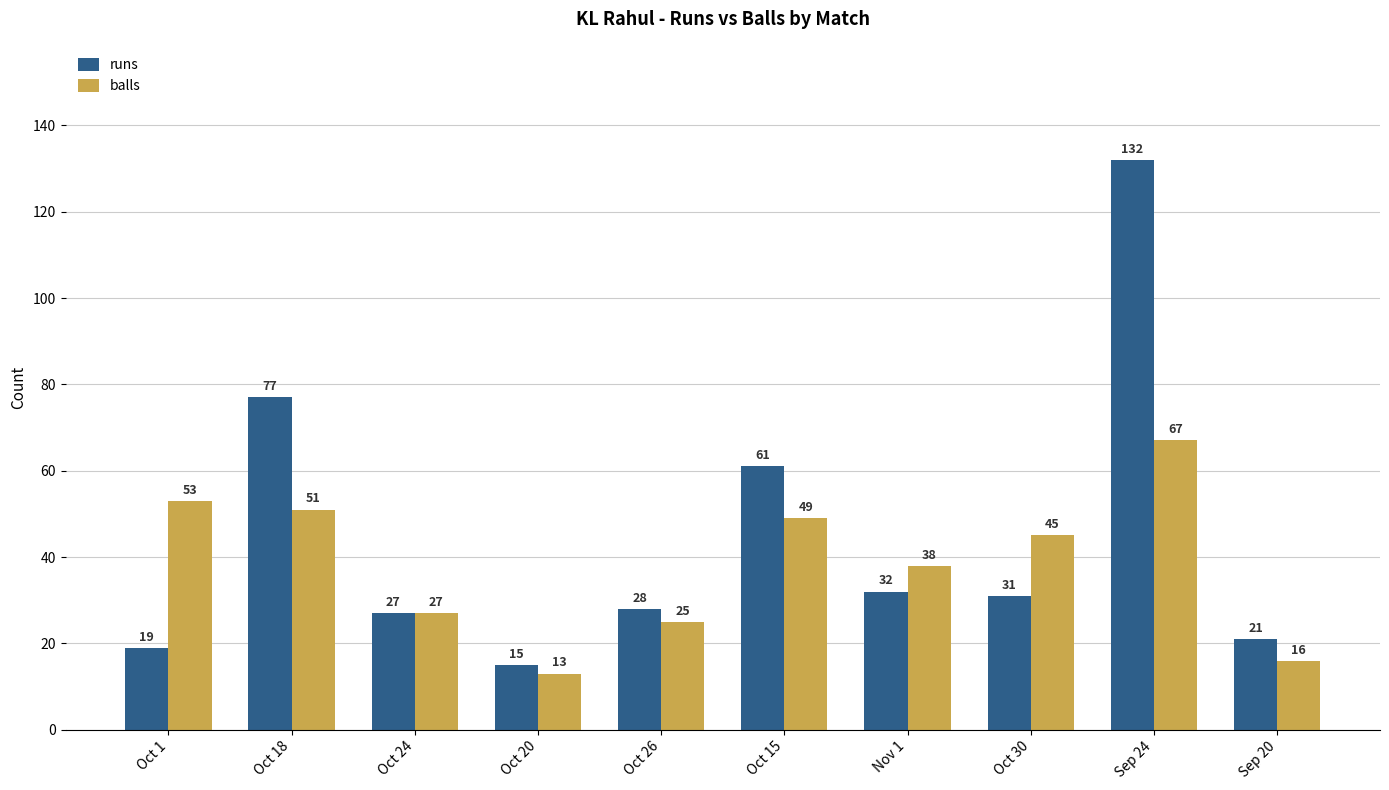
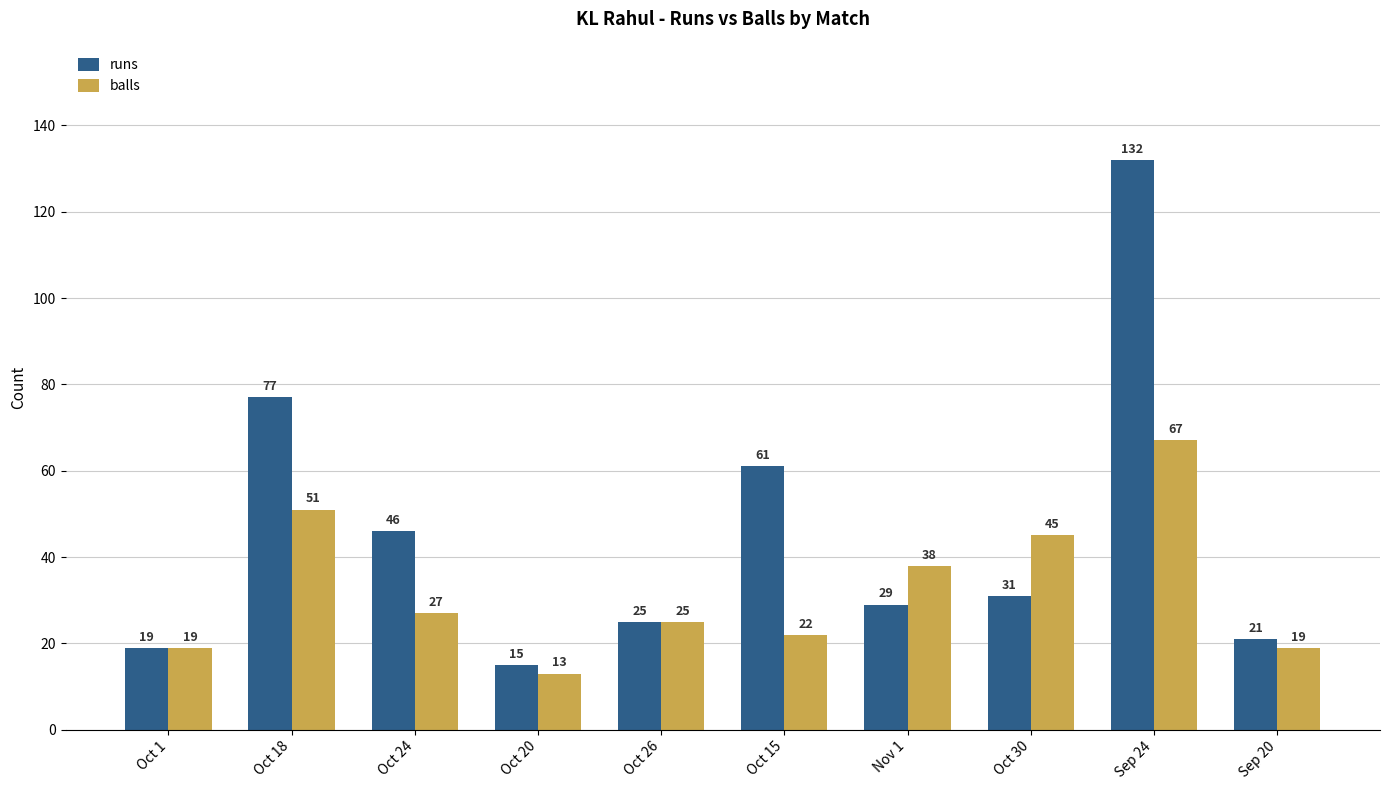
balls, Oct 1: 53 -> 19
runs, Oct 24: 27 -> 46
runs, Oct 26: 28 -> 25
balls, Oct 15: 49 -> 22
runs, Nov 1: 32 -> 29
balls, Sep 20: 16 -> 19
